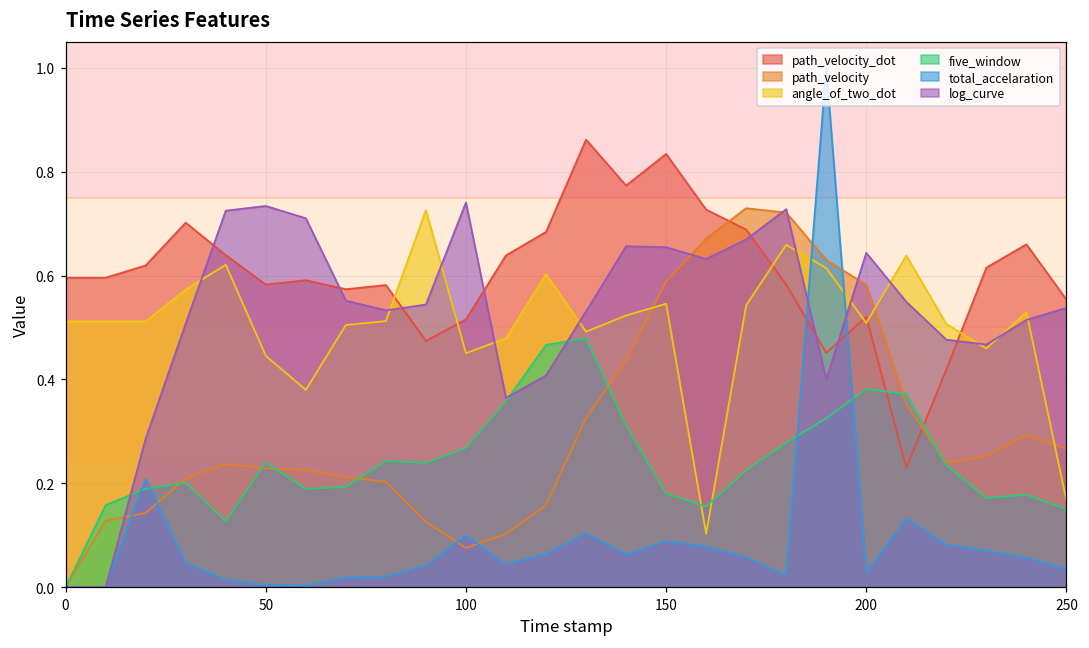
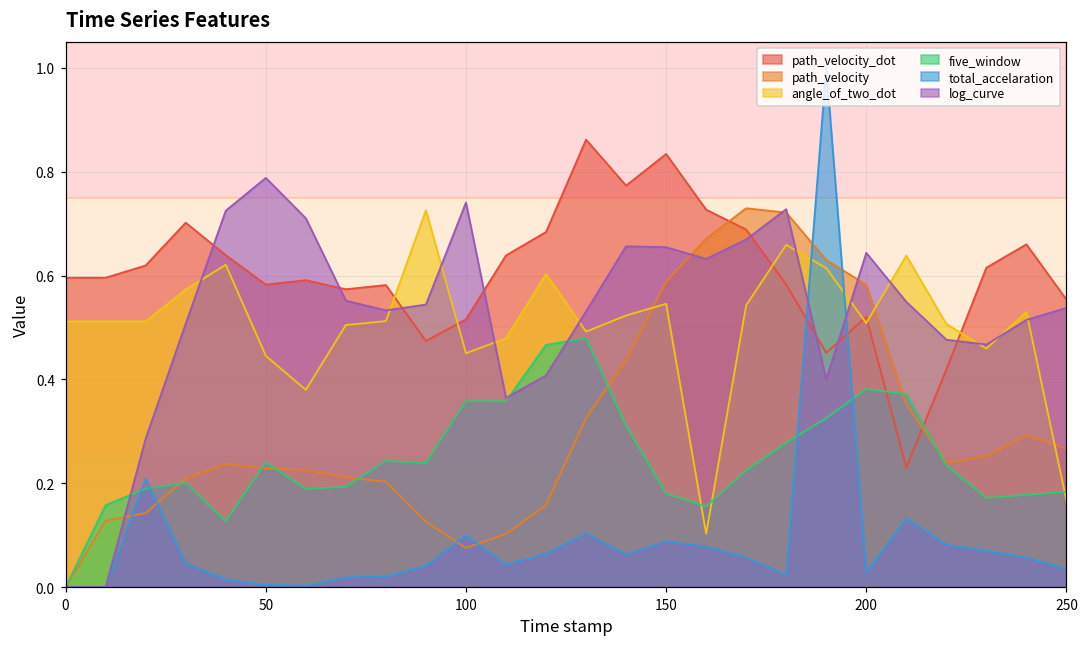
log_curve, 50: 0.73 -> 0.79
five_window, 100: 0.27 -> 0.36
five_window, 250: 0.15 -> 0.18
